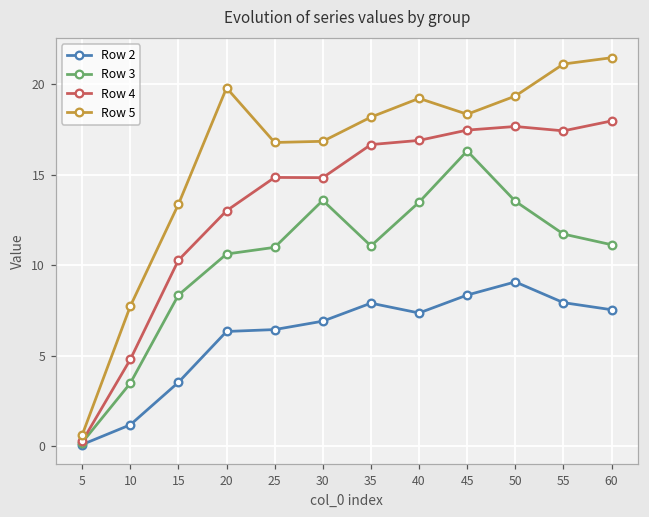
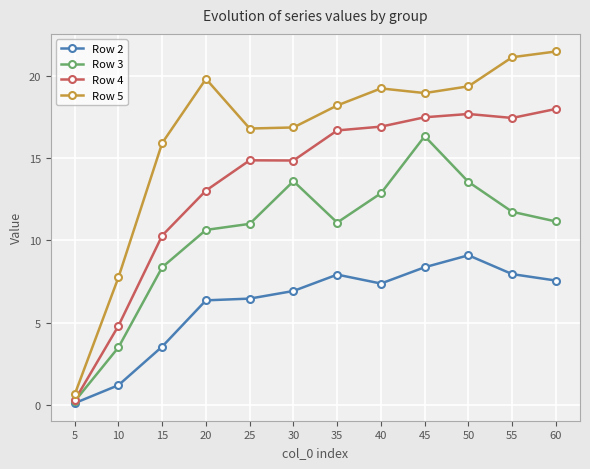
Row 5, 15: 13.4 -> 15.9
Row 3, 40: 13.5 -> 12.9
Row 5, 45: 18.4 -> 18.9
